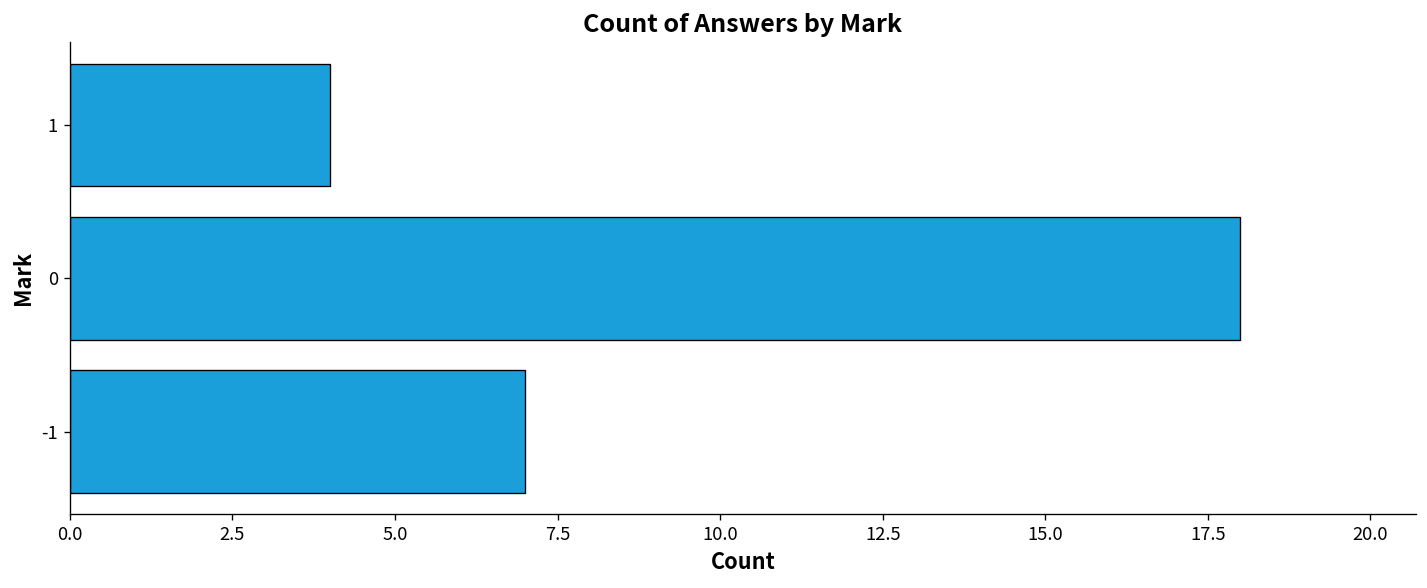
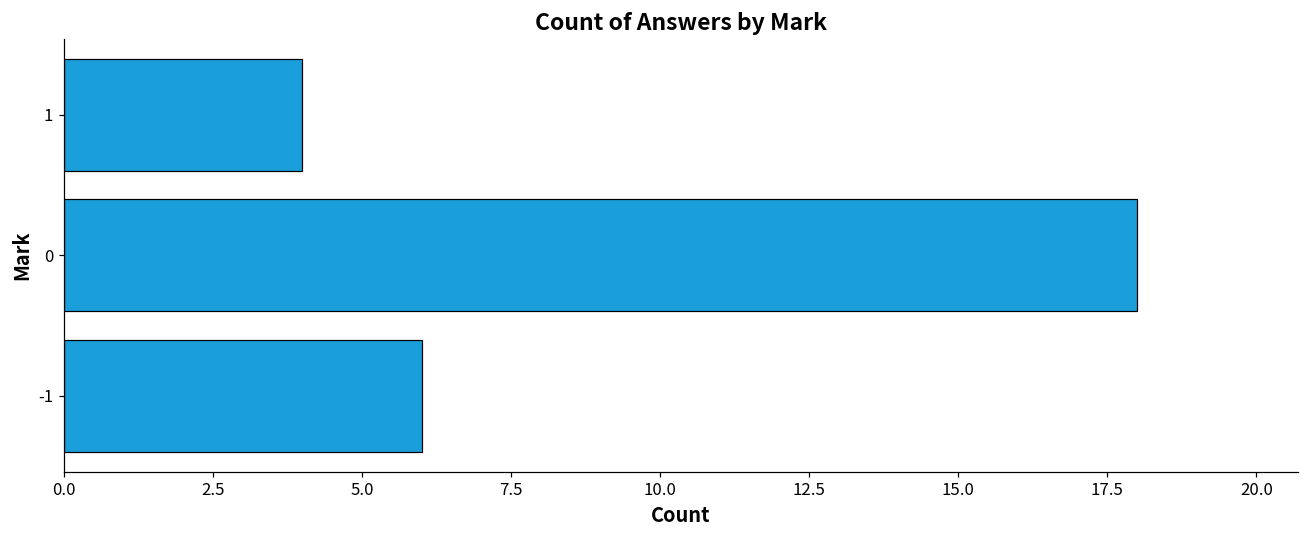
-1: 7 -> 6
